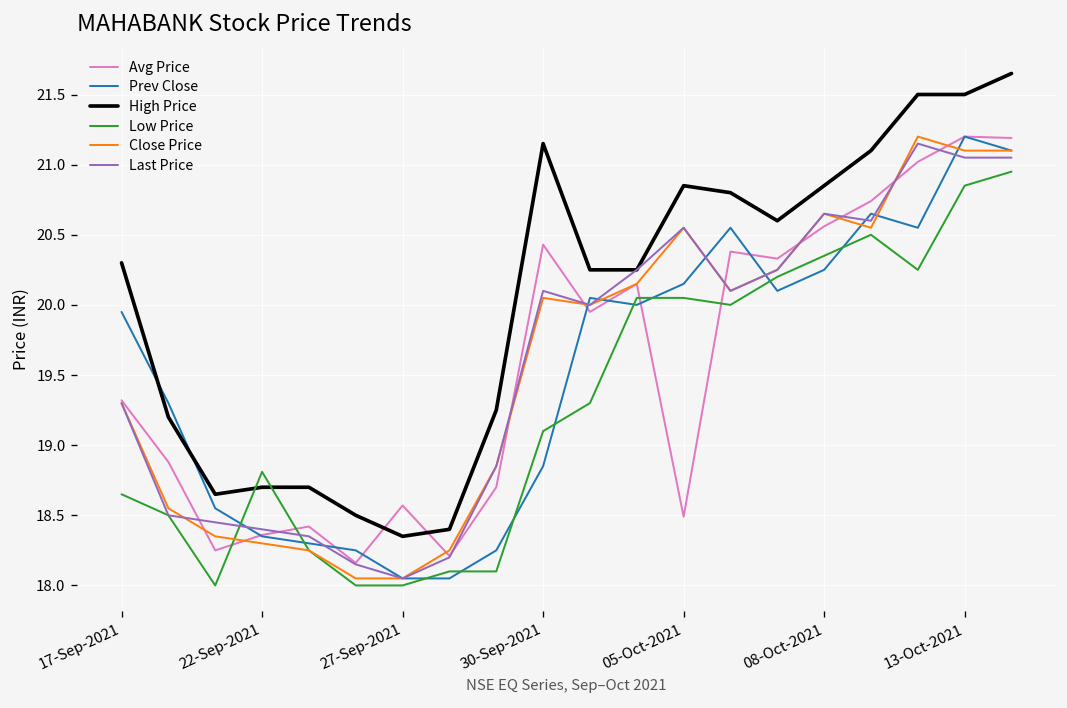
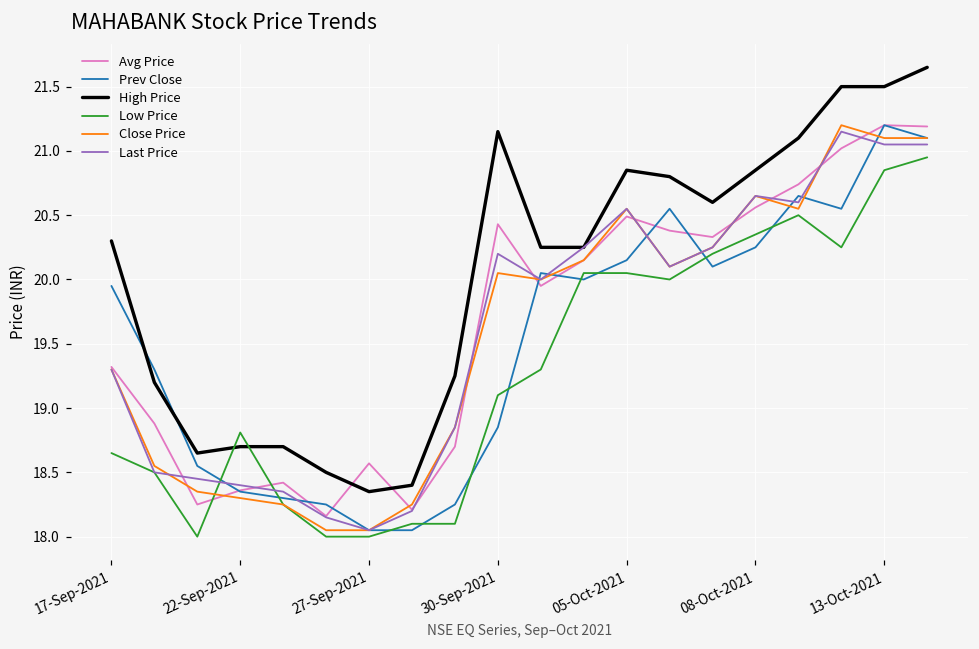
Last Price, 30-Sep-2021: 20.1 -> 20.2
Avg Price, 05-Oct-2021: 18.49 -> 20.49
